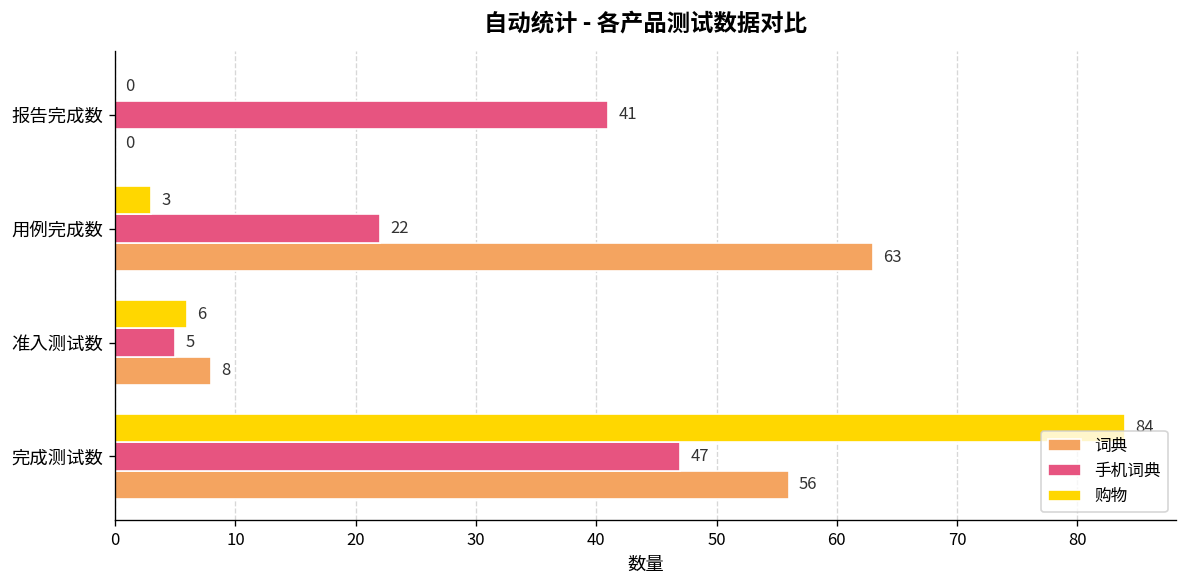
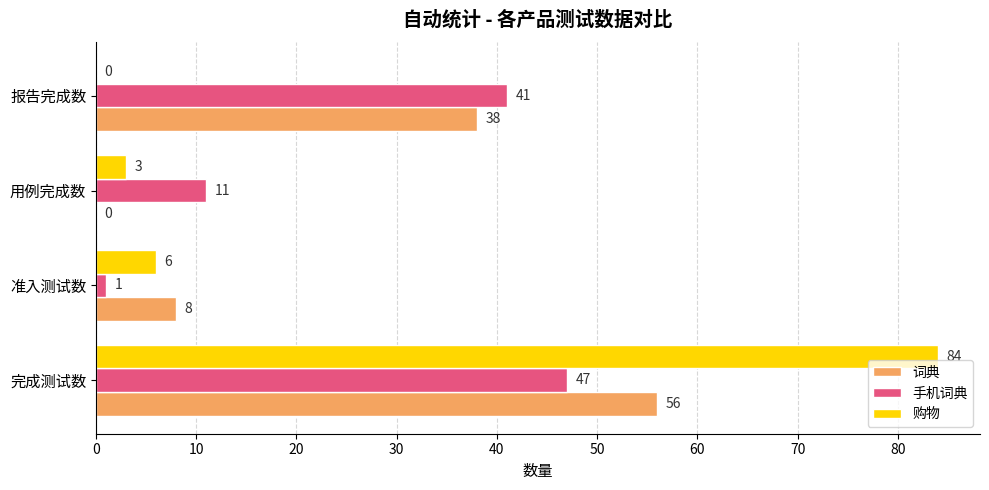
词典, 报告完成数: 0 -> 38
手机词典, 用例完成数: 22 -> 11
词典, 用例完成数: 63 -> 0
手机词典, 准入测试数: 5 -> 1
